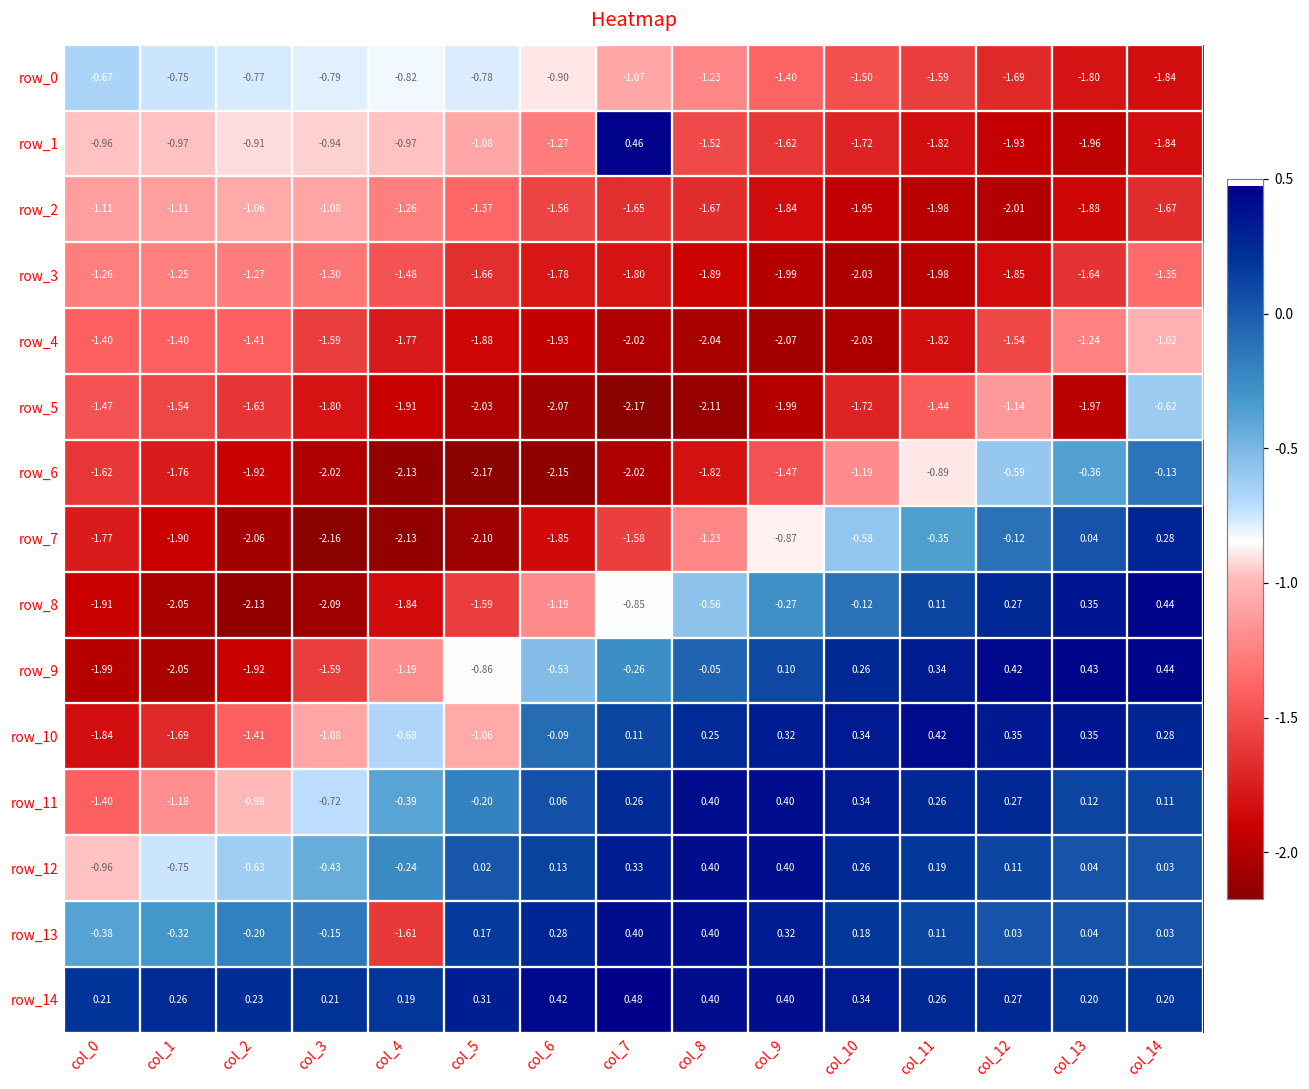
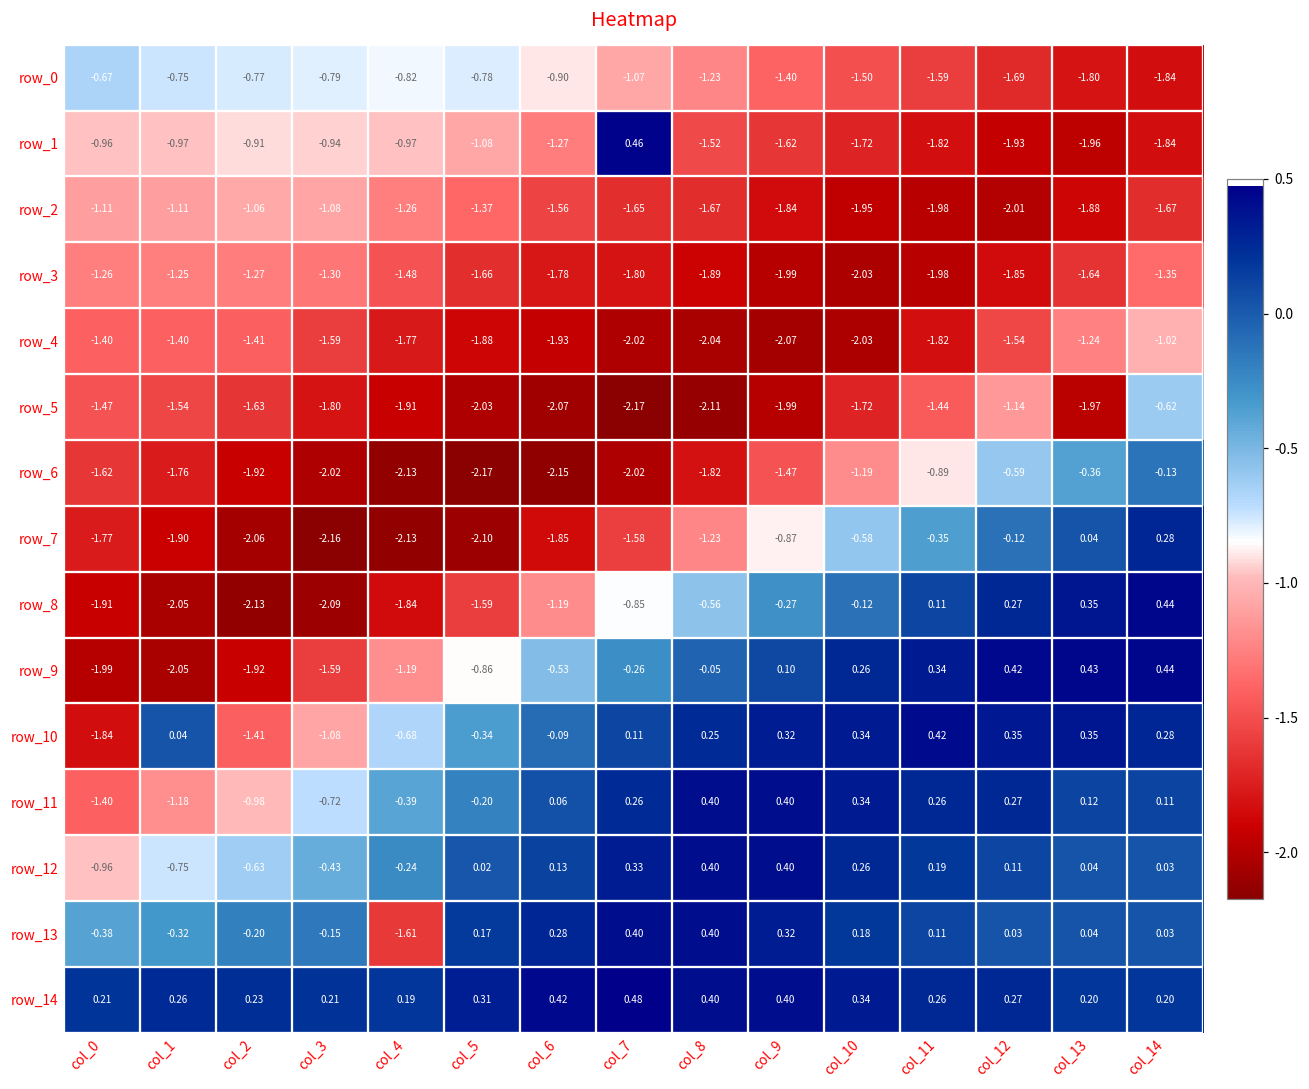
row_10, col_1: -1.69 -> 0.04
row_10, col_5: -1.06 -> -0.34
